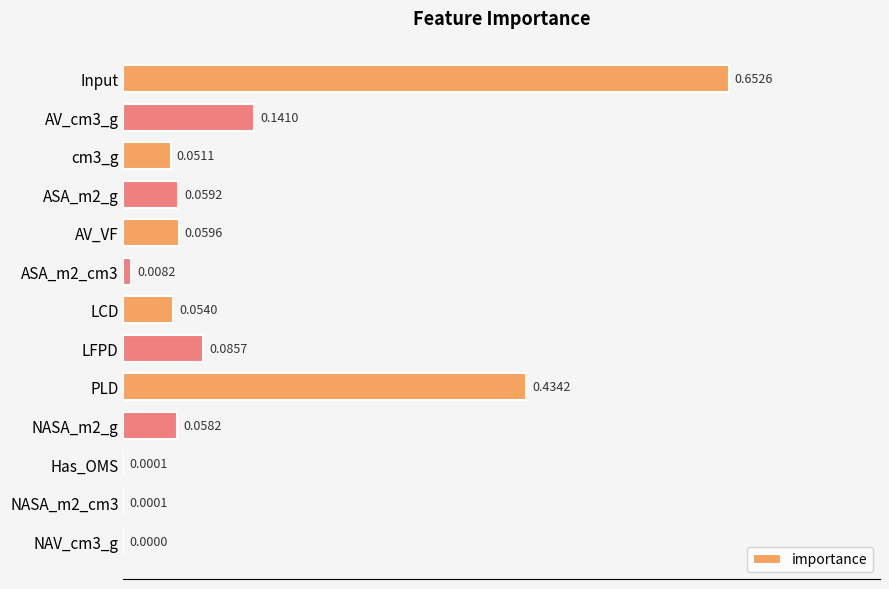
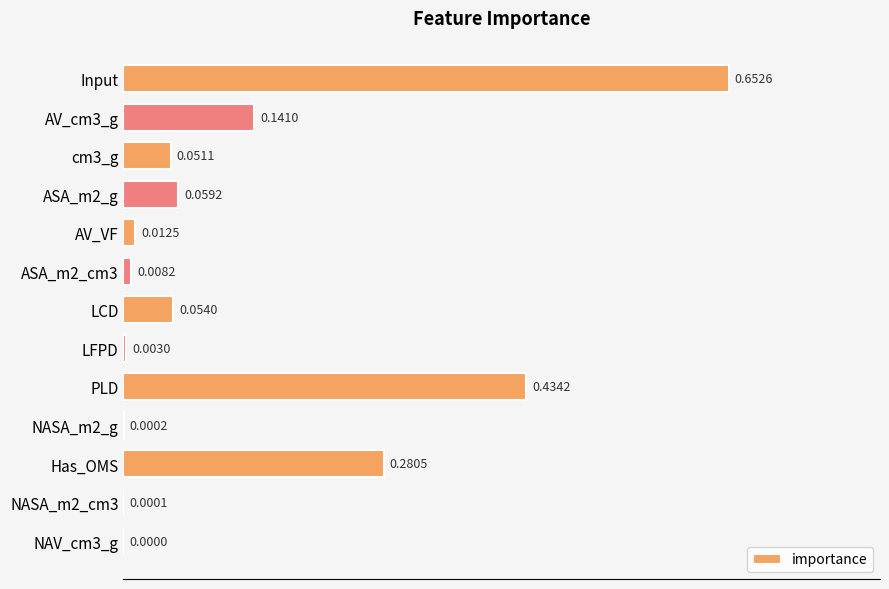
AV_VF: 0.0596 -> 0.0125
LFPD: 0.0857 -> 0.0030
NASA_m2_g: 0.0582 -> 0.0002
Has_OMS: 0.0001 -> 0.2805
